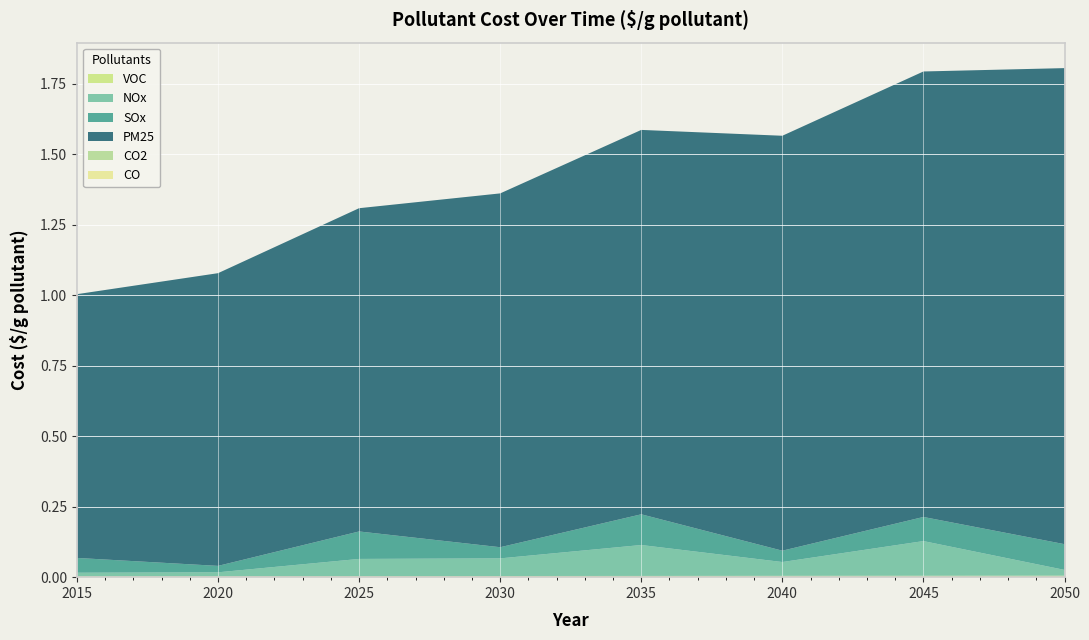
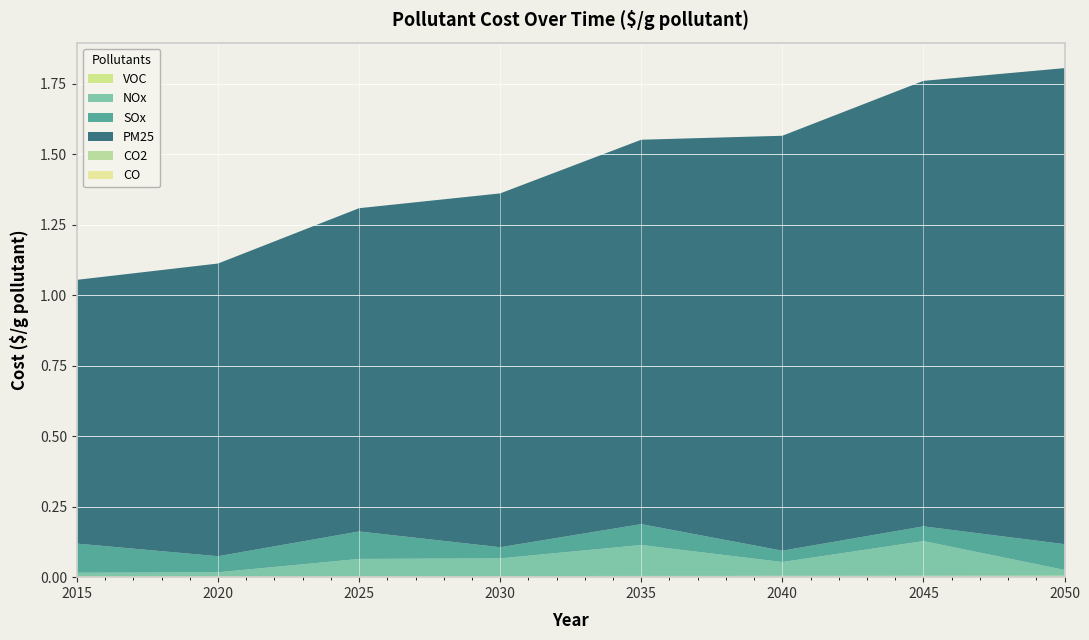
SOx, 2015: 0.05 -> 0.10
SOx, 2020: 0.02 -> 0.06
SOx, 2035: 0.11 -> 0.07
SOx, 2045: 0.09 -> 0.05
